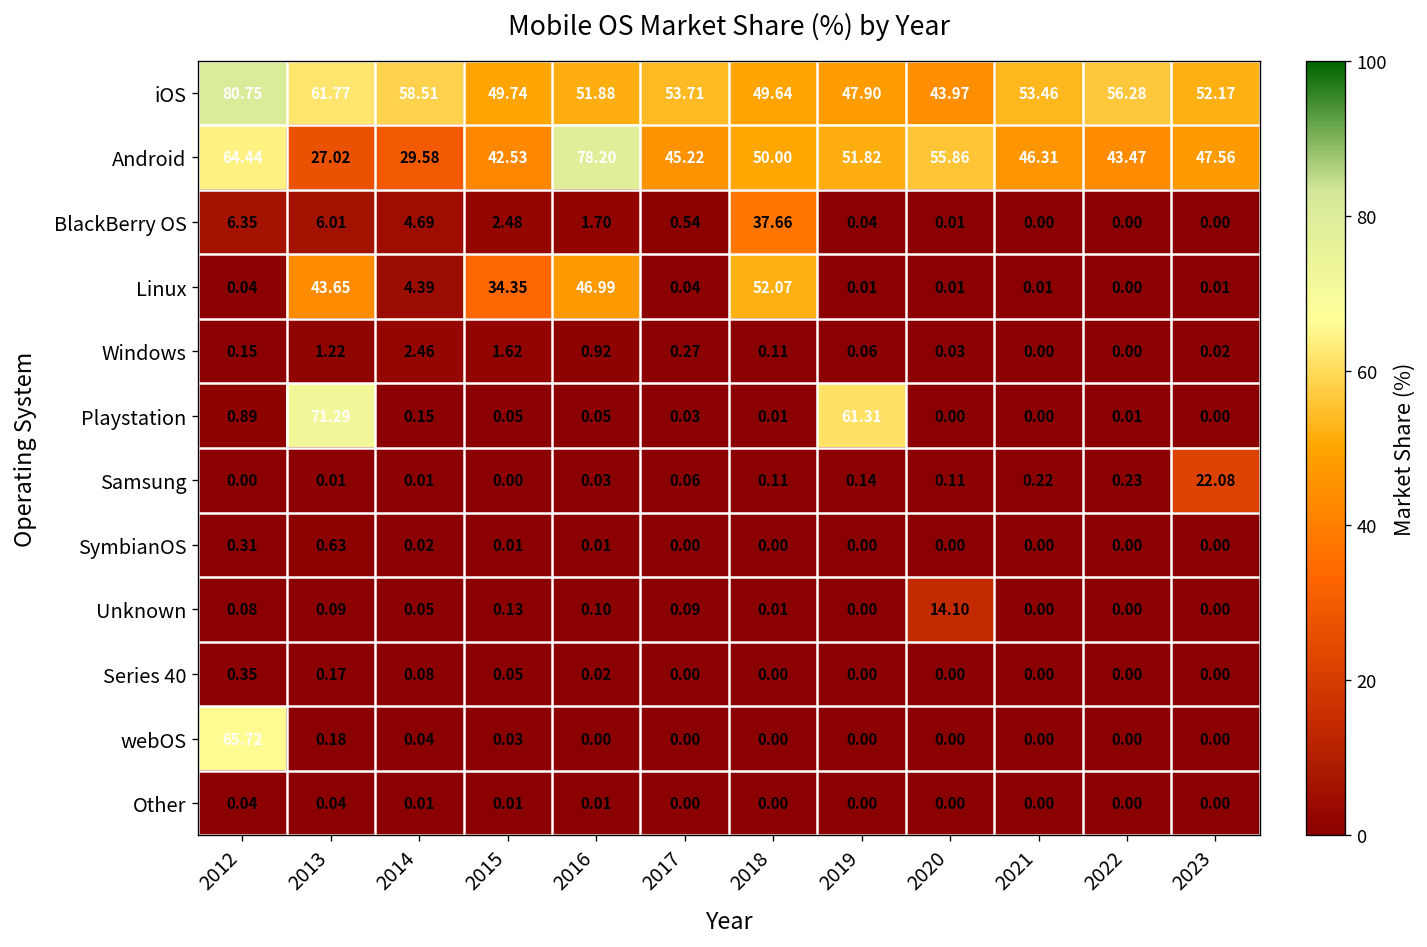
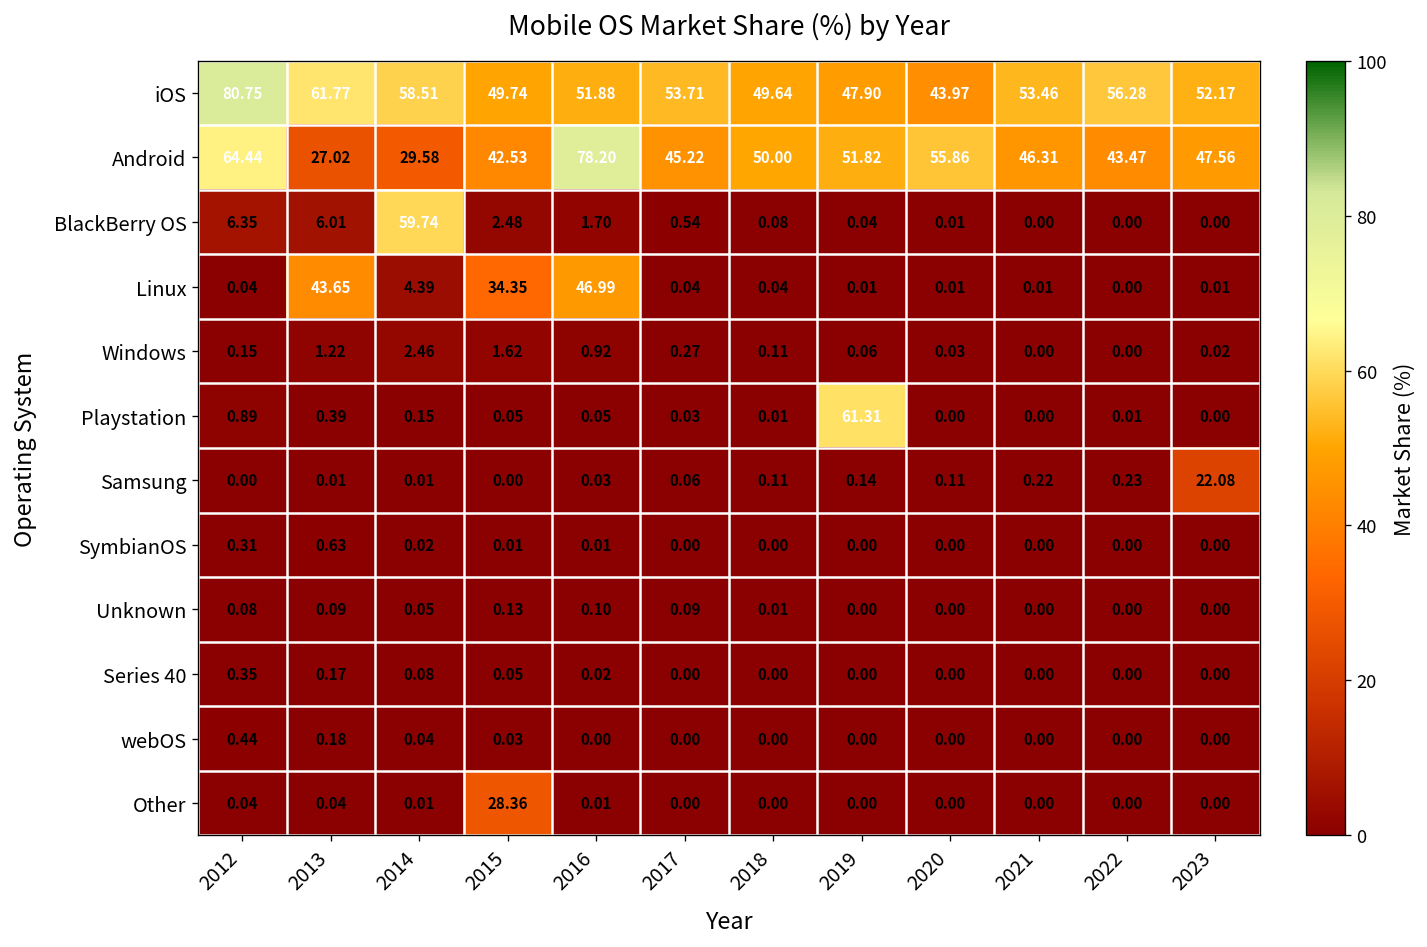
BlackBerry OS, 2014: 4.69 -> 59.74
BlackBerry OS, 2018: 37.66 -> 0.08
Linux, 2018: 52.07 -> 0.04
Playstation, 2013: 71.29 -> 0.39
Unknown, 2020: 14.10 -> 0.00
webOS, 2012: 65.72 -> 0.44
Other, 2015: 0.01 -> 28.36
